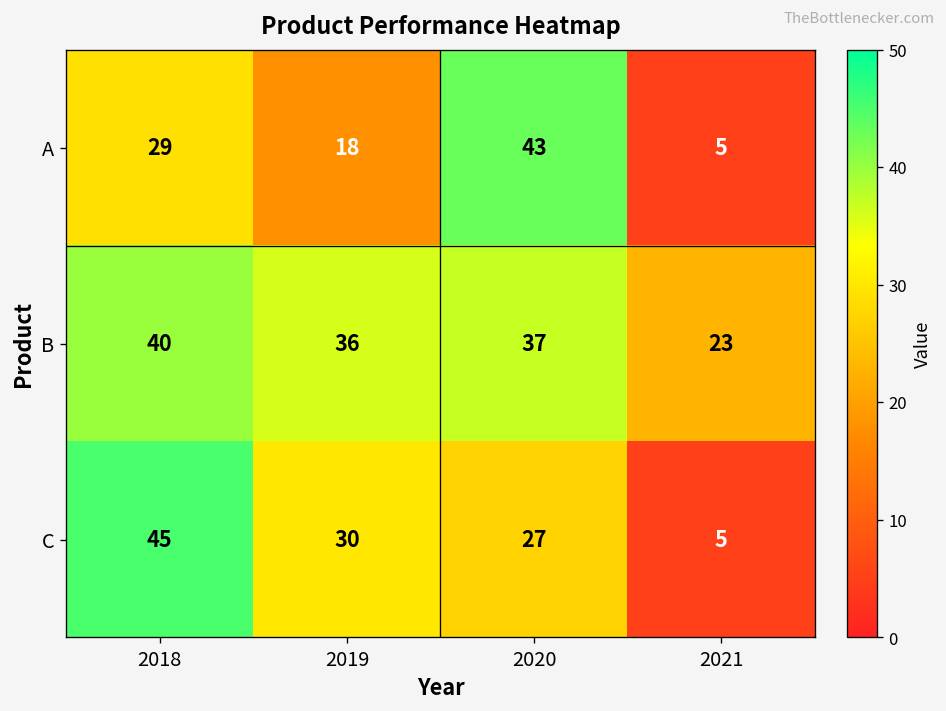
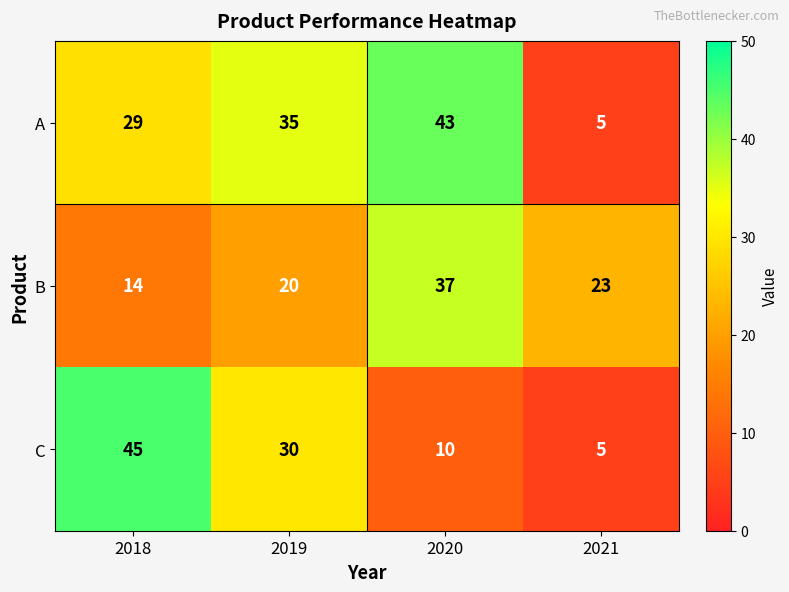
A, 2019: 18 -> 35
B, 2018: 40 -> 14
B, 2019: 36 -> 20
C, 2020: 27 -> 10
